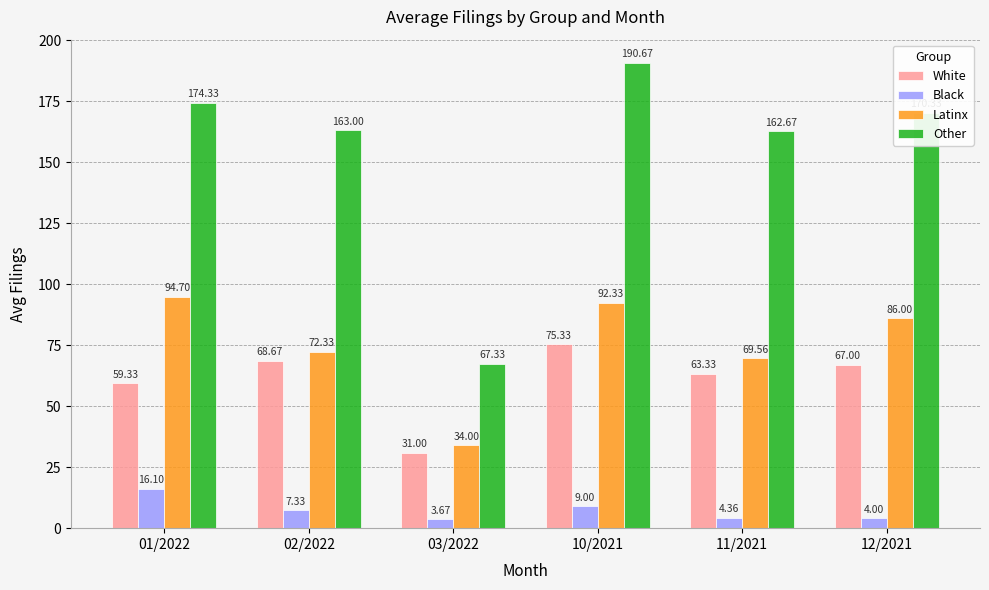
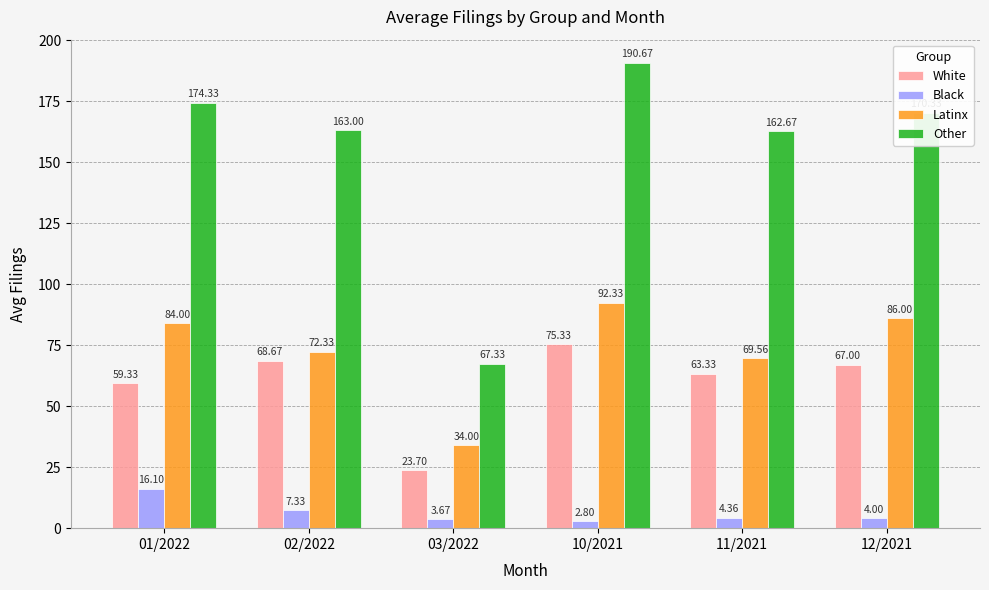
Latinx, 01/2022: 94.70 -> 84.00
White, 03/2022: 31.00 -> 23.70
Black, 10/2021: 9.00 -> 2.80
